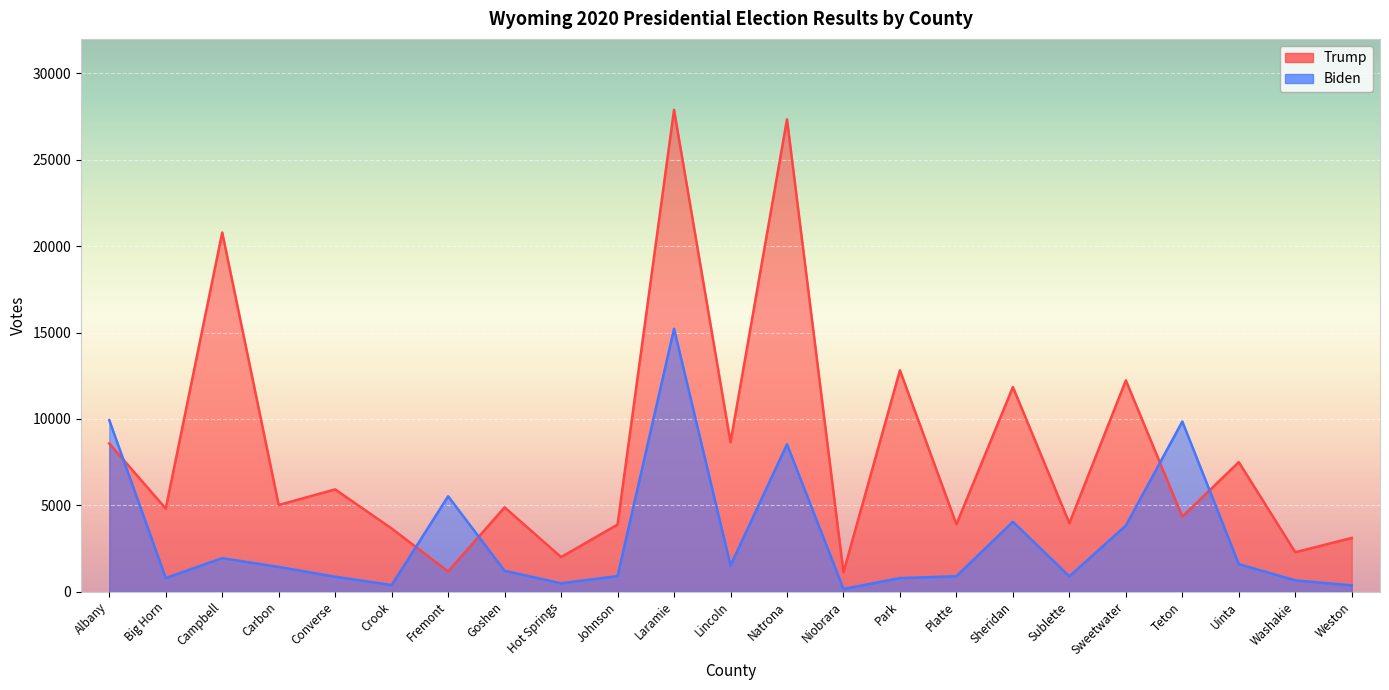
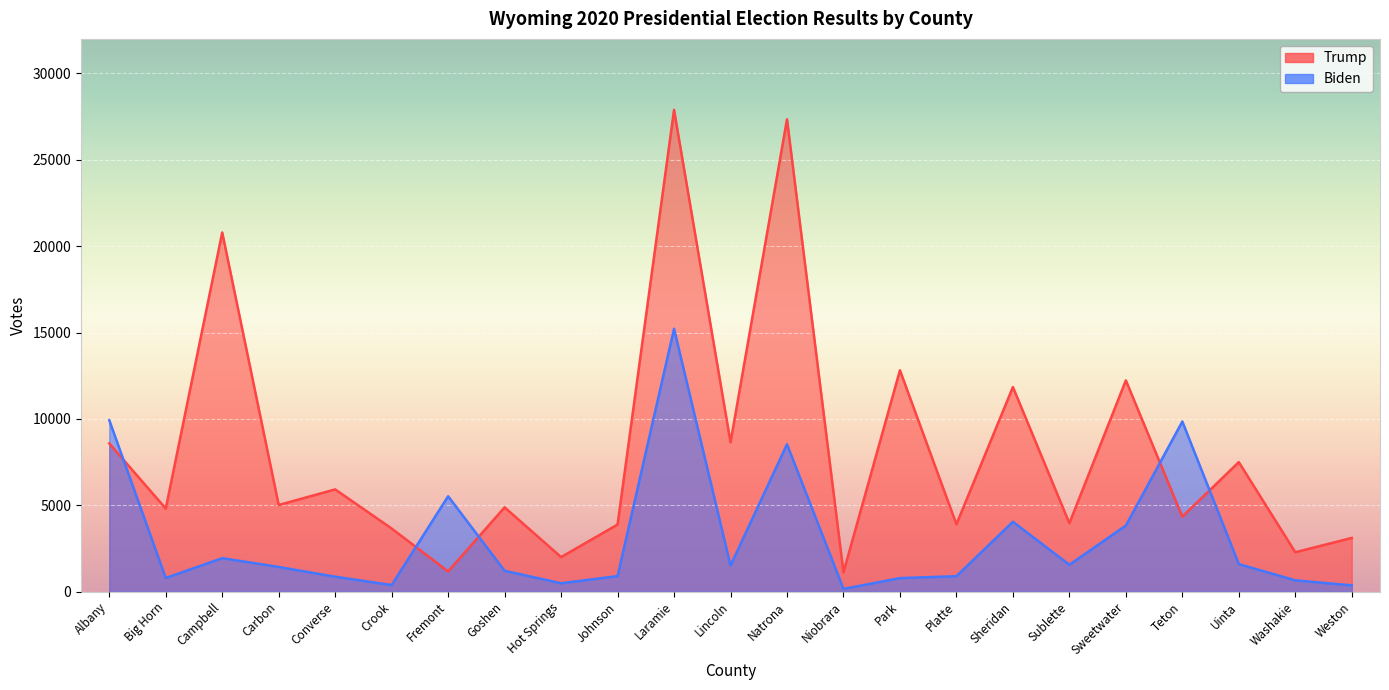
Biden, Sublette: 900 -> 1600
